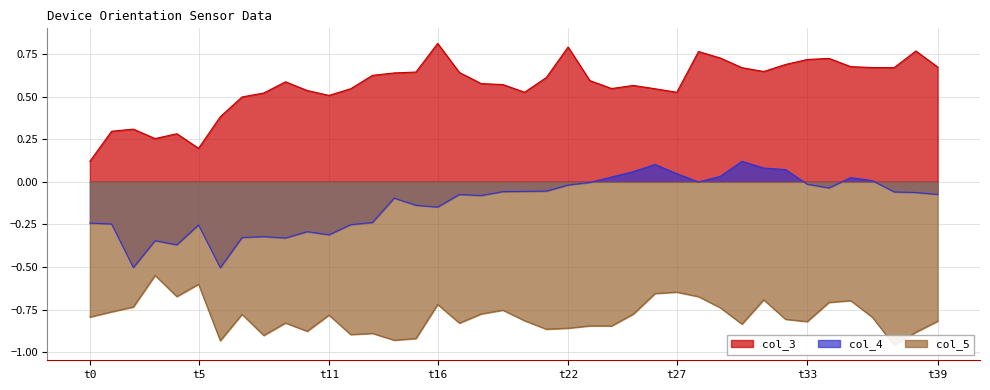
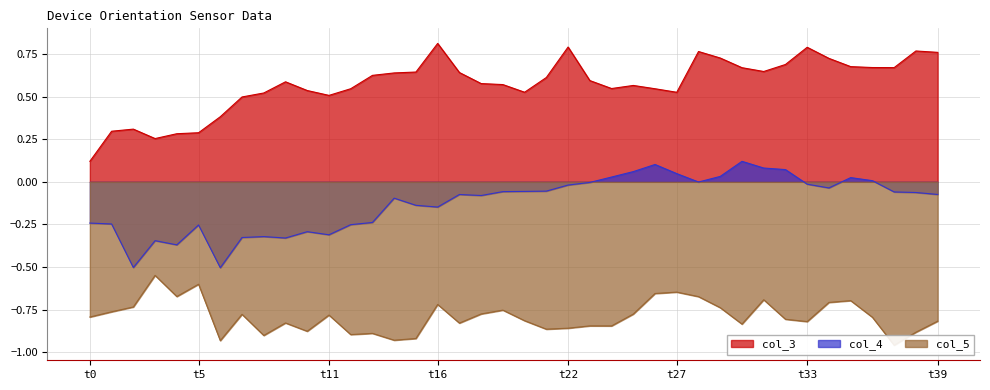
col_3, t5: 0.20 -> 0.29
col_3, t33: 0.72 -> 0.79
col_3, t39: 0.67 -> 0.76
